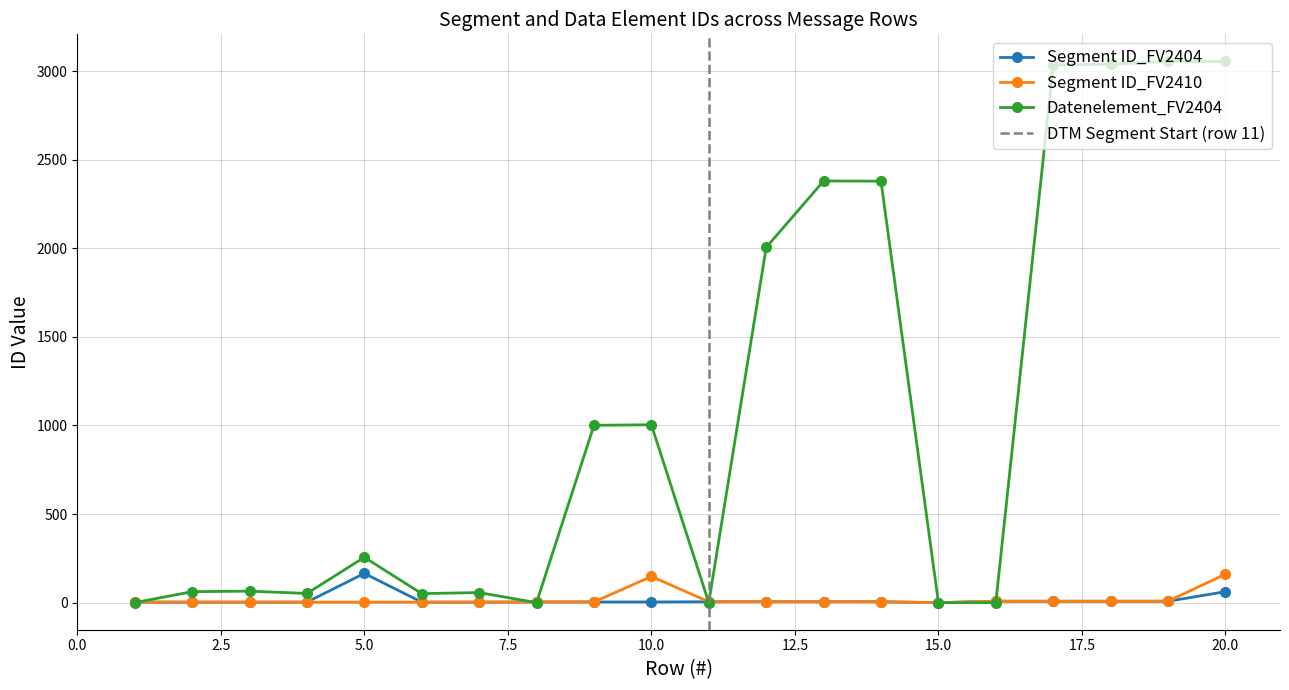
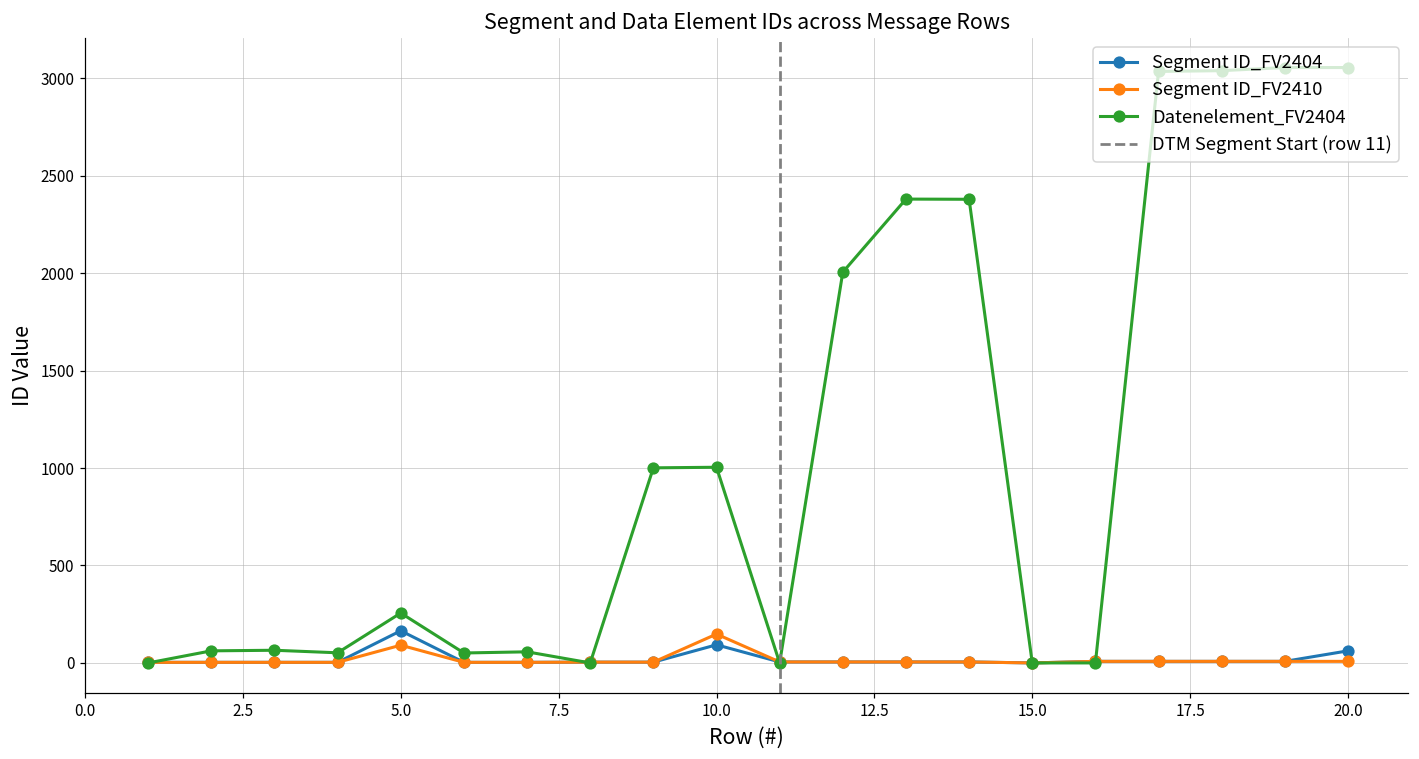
Segment ID_FV2410, 5.0: 0 -> 90
Segment ID_FV2404, 10.0: 0 -> 90
Segment ID_FV2410, 20.0: 160 -> 10
